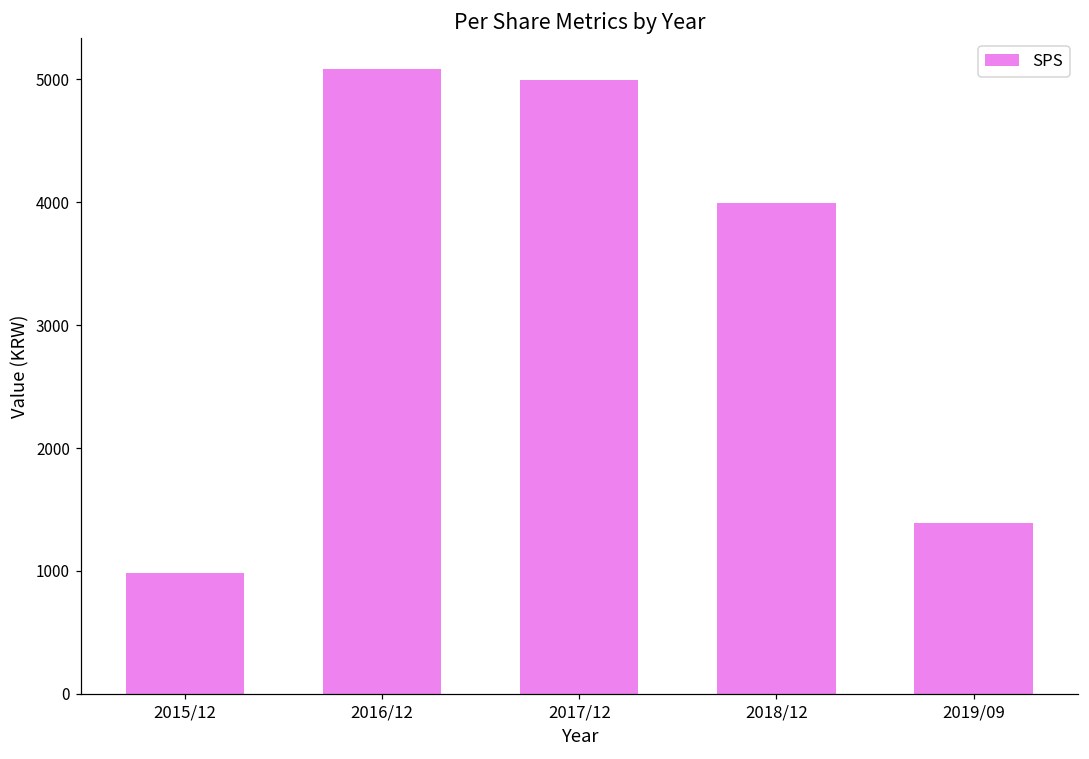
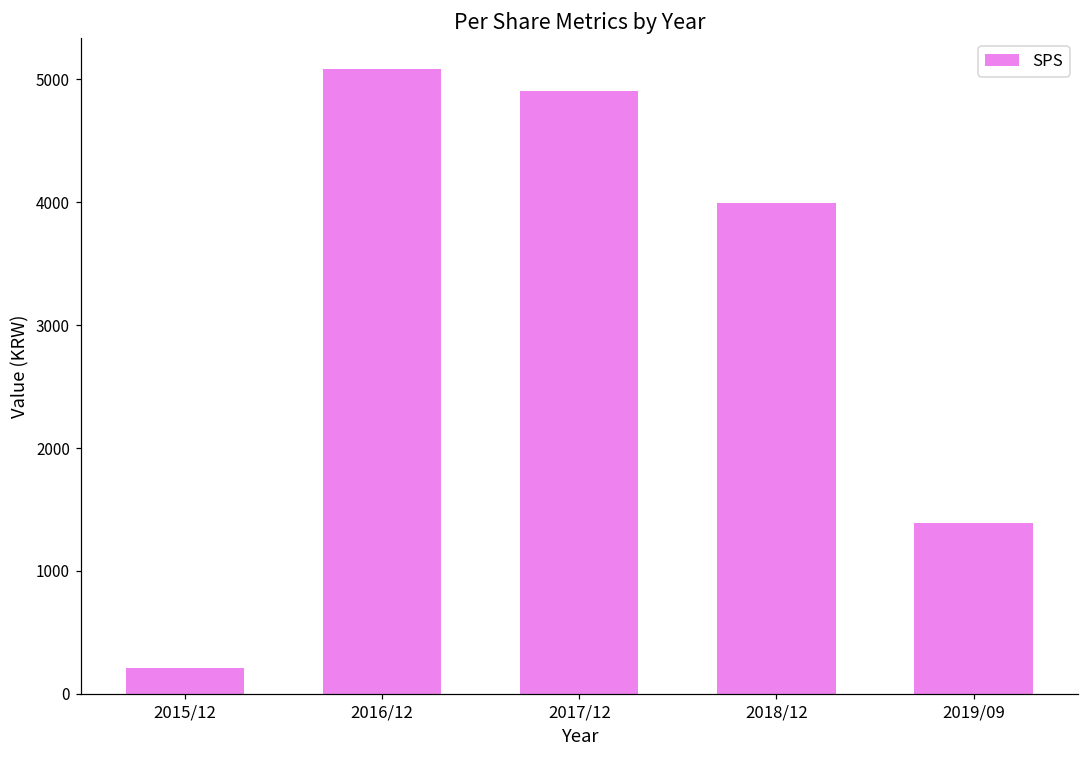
2015/12: 980 -> 210
2017/12: 5000 -> 4910
